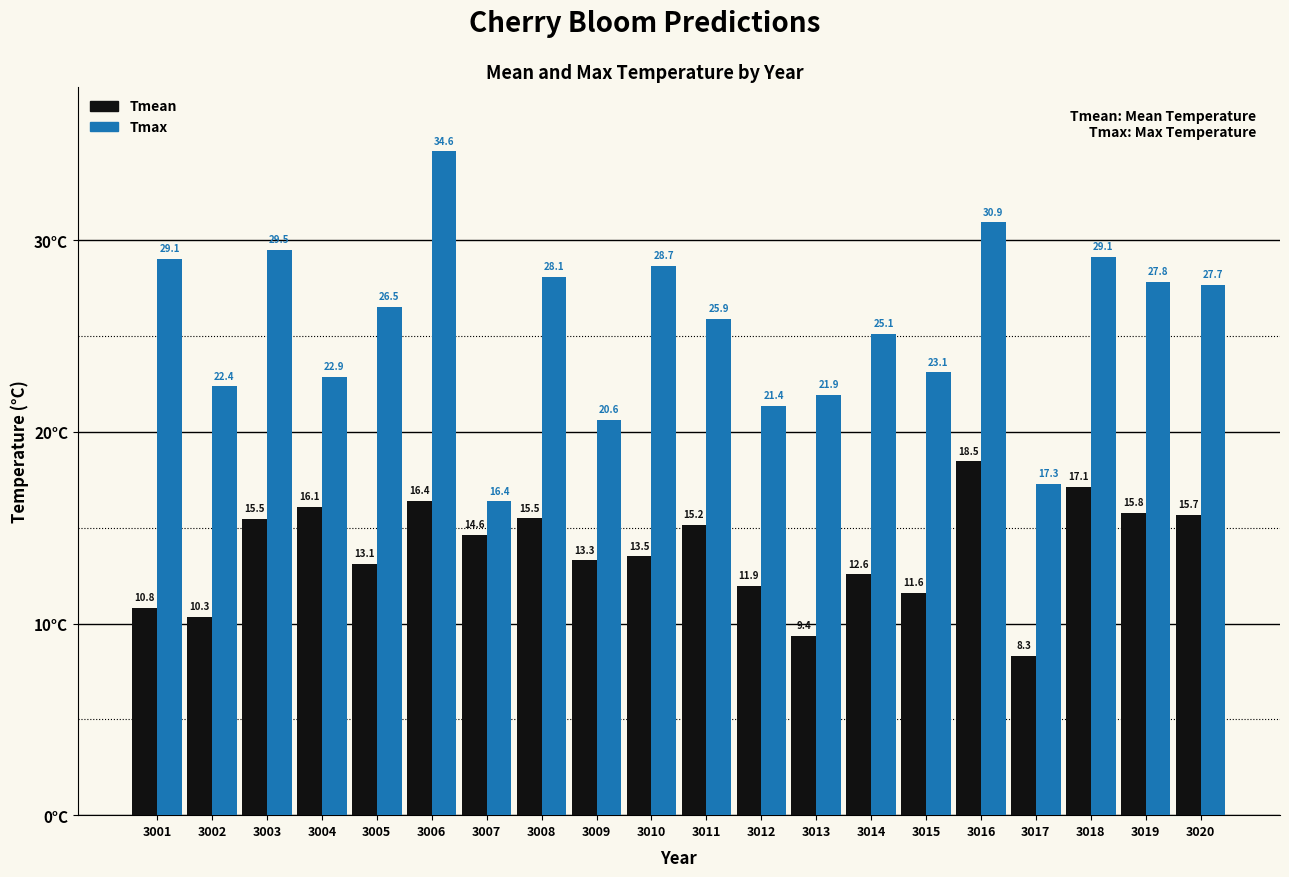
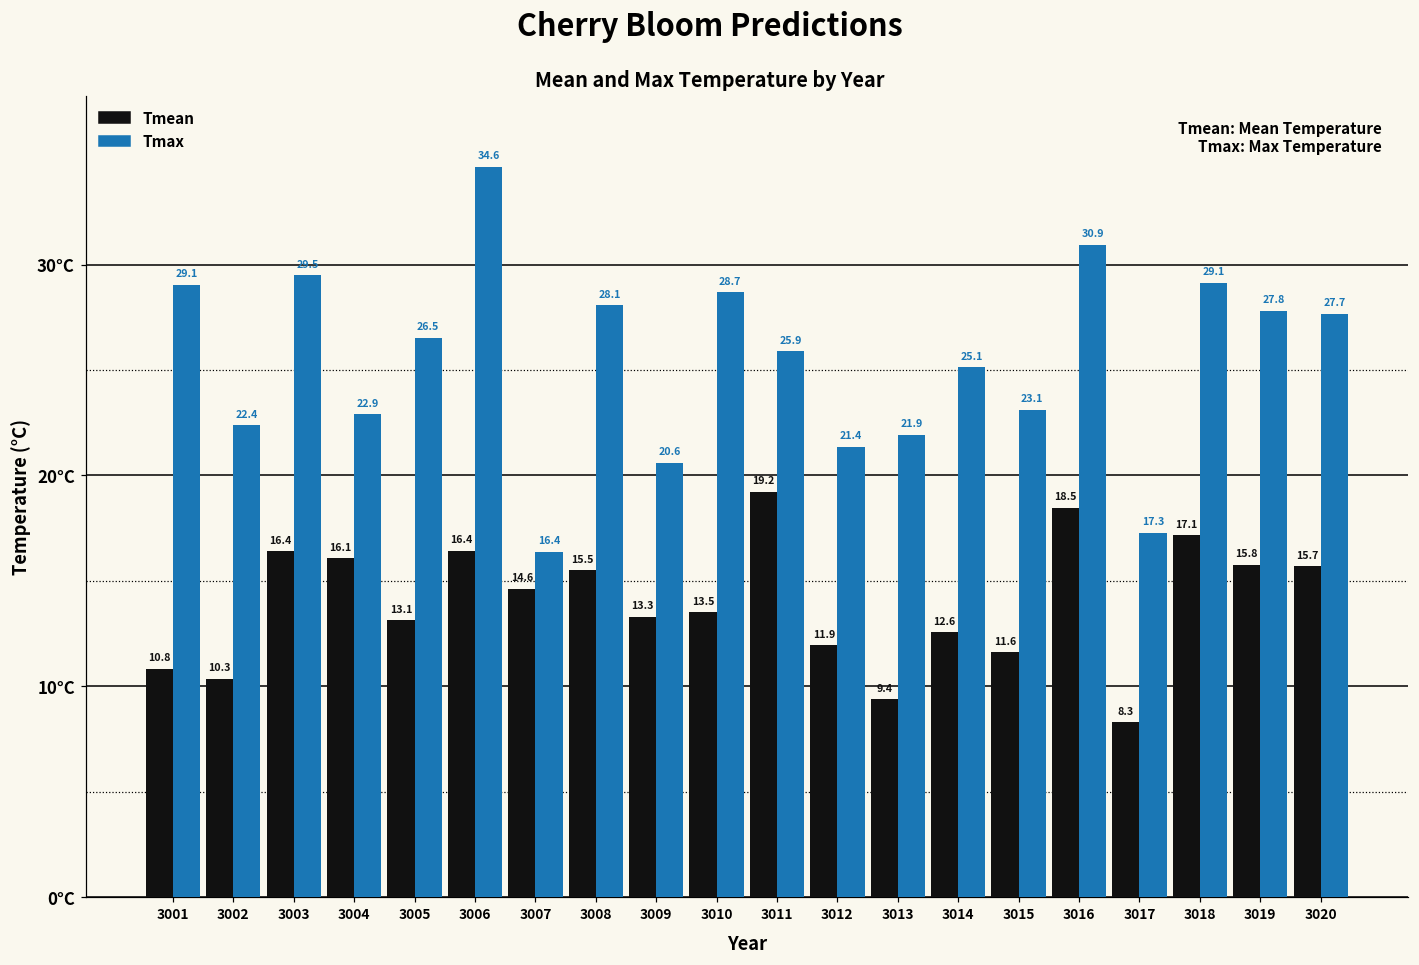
Tmean, 3003: 15.5 -> 16.4
Tmean, 3011: 15.2 -> 19.2
